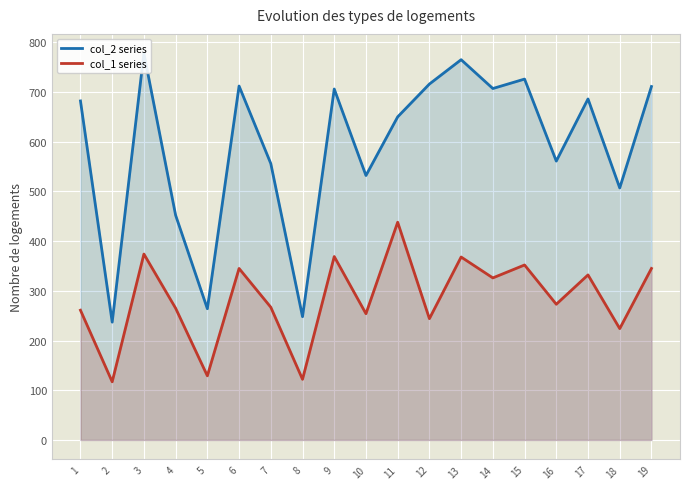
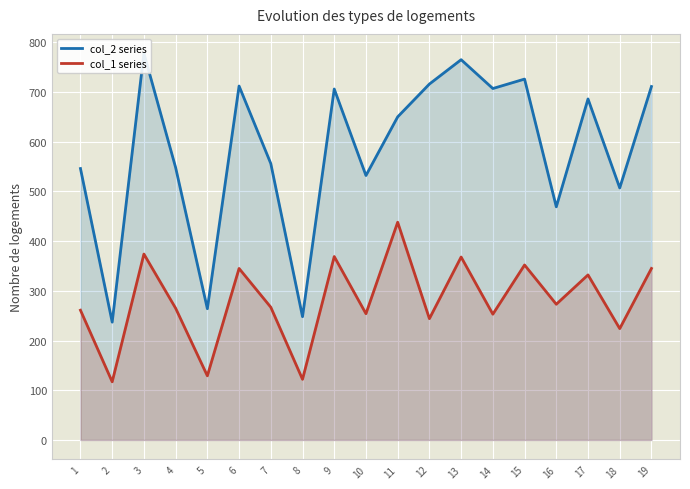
col_2 series, 1: 680 -> 550
col_2 series, 4: 450 -> 550
col_1 series, 14: 330 -> 250
col_2 series, 16: 560 -> 470
